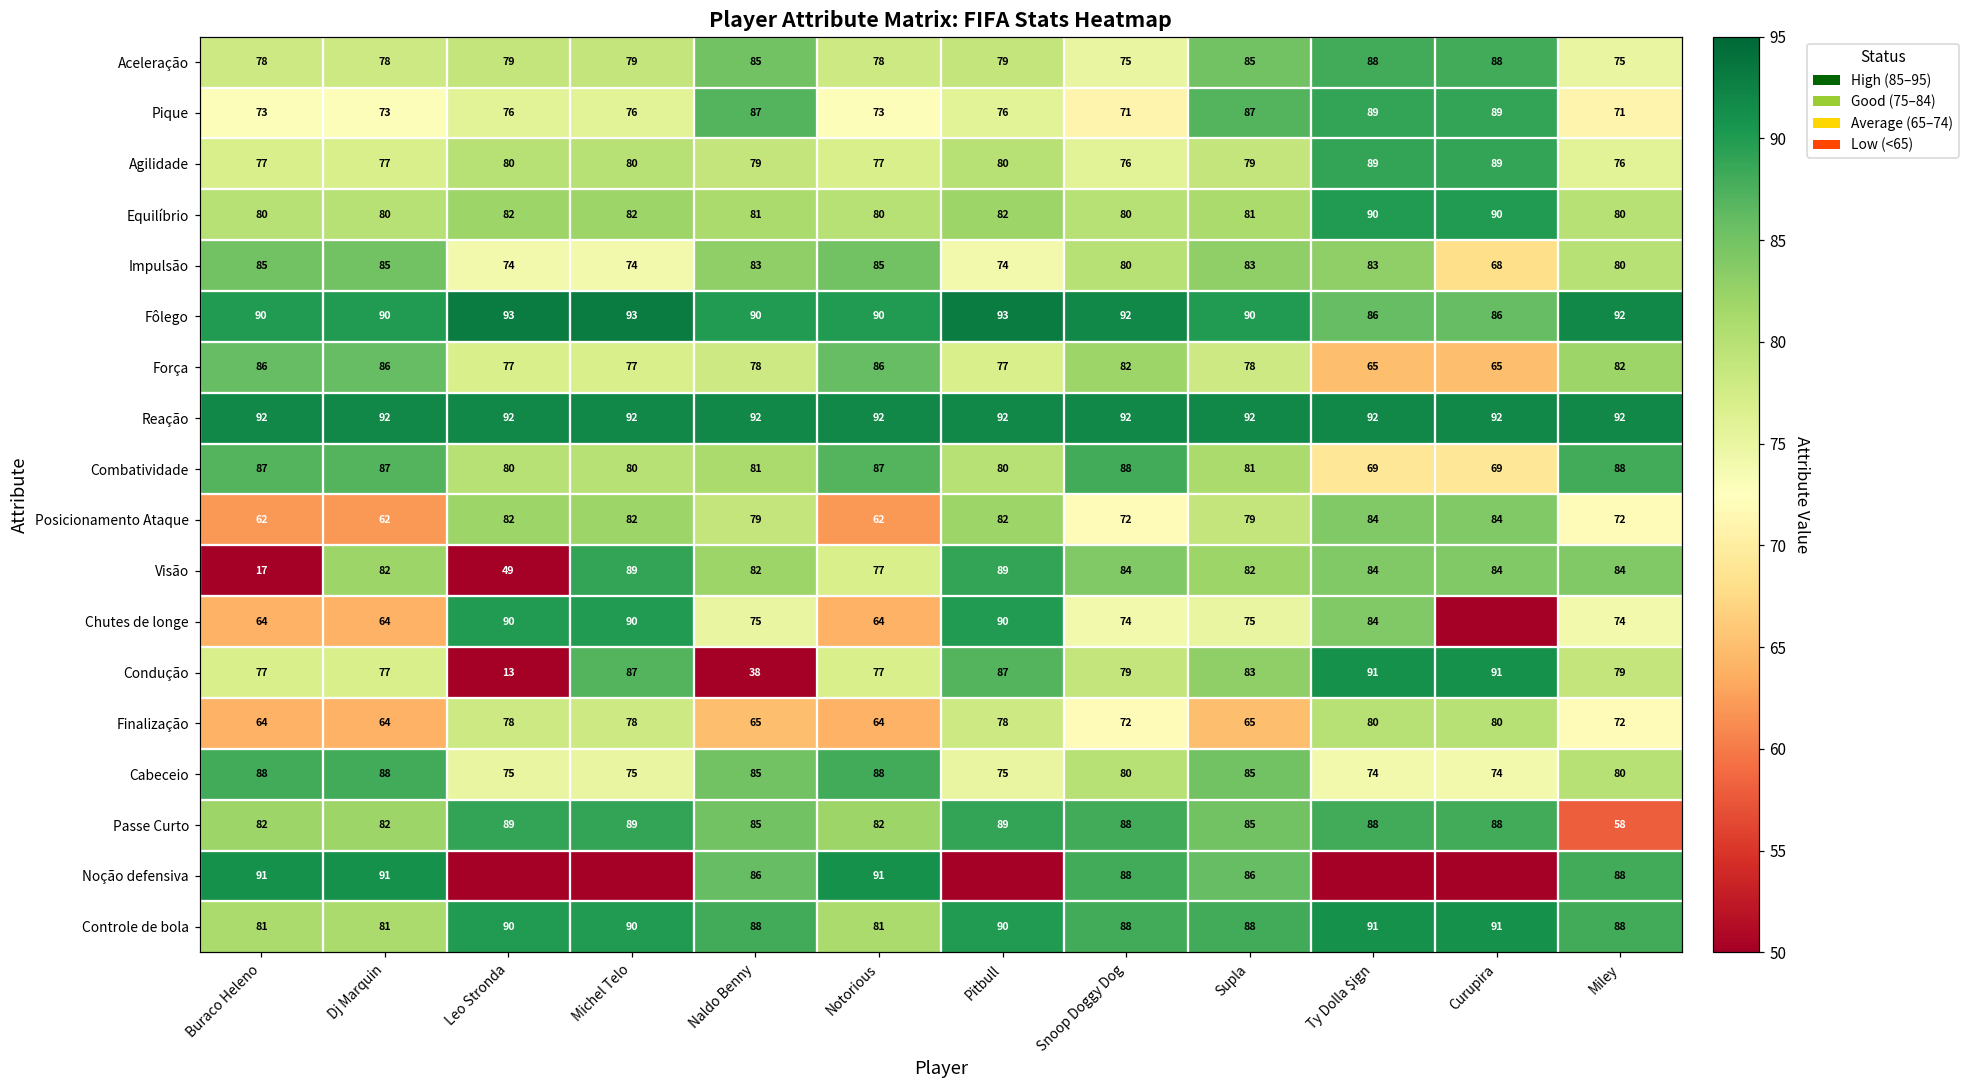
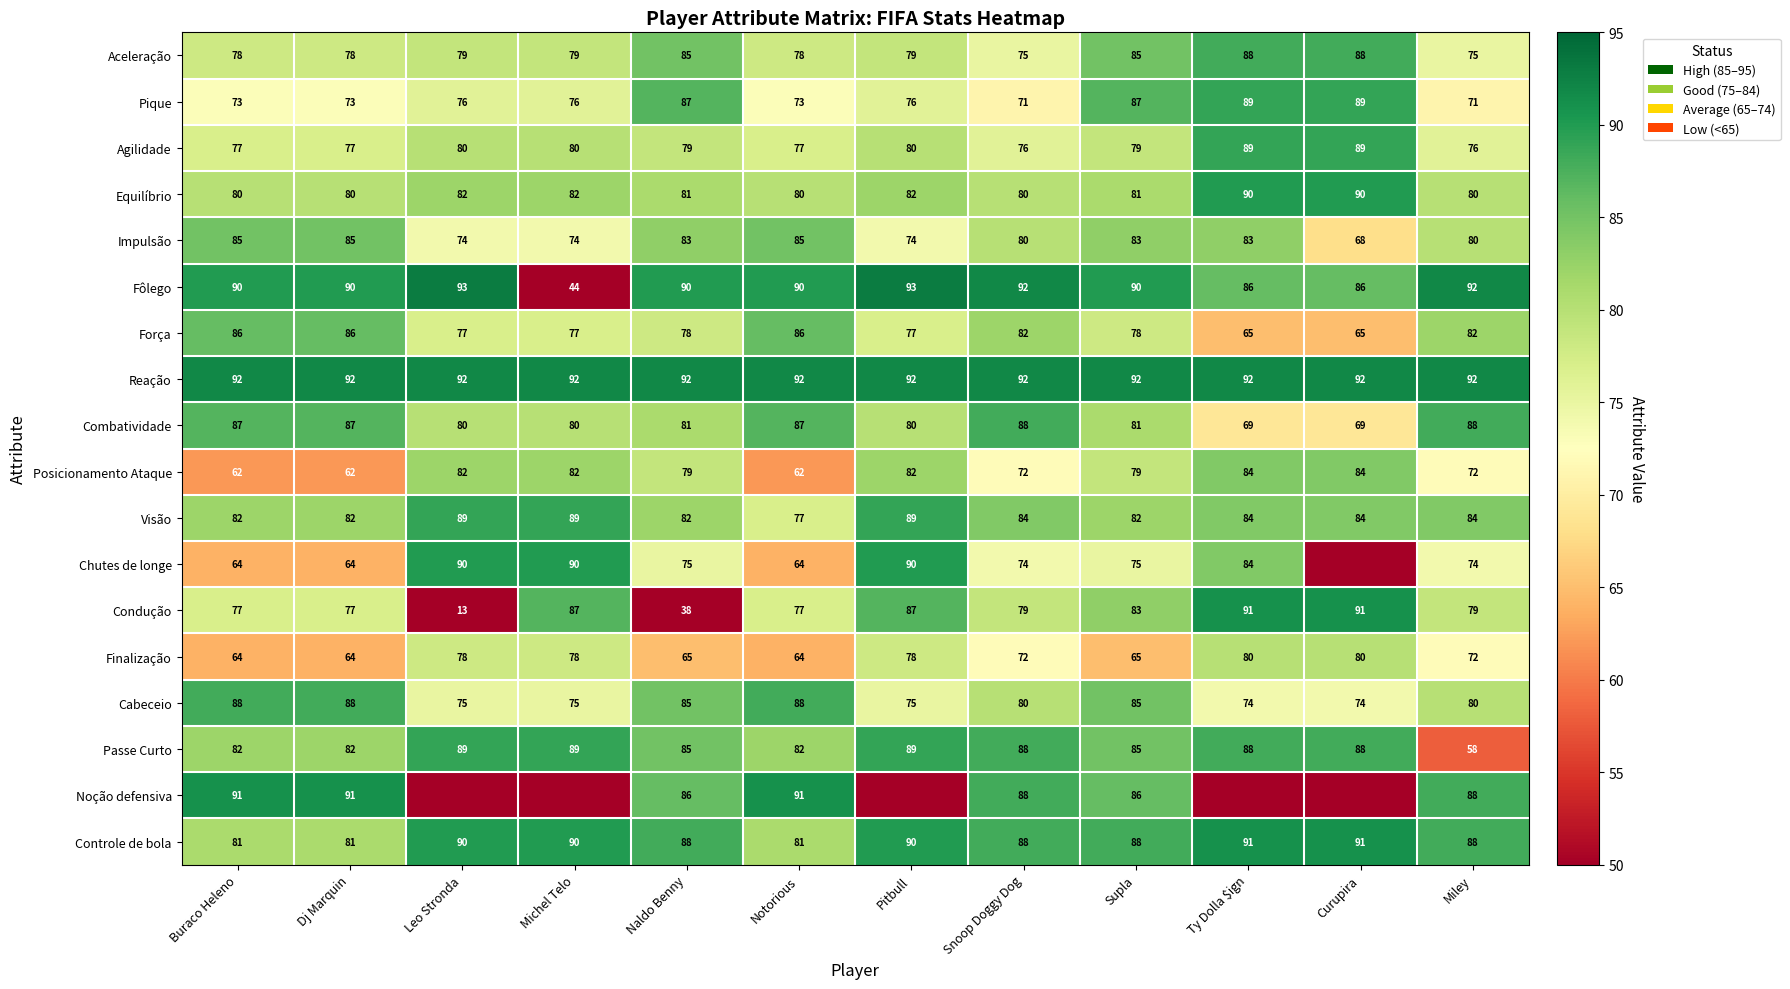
Fôlego, Michel Telo: 93 -> 44
Visão, Buraco Heleno: 17 -> 82
Visão, Leo Stronda: 49 -> 89
